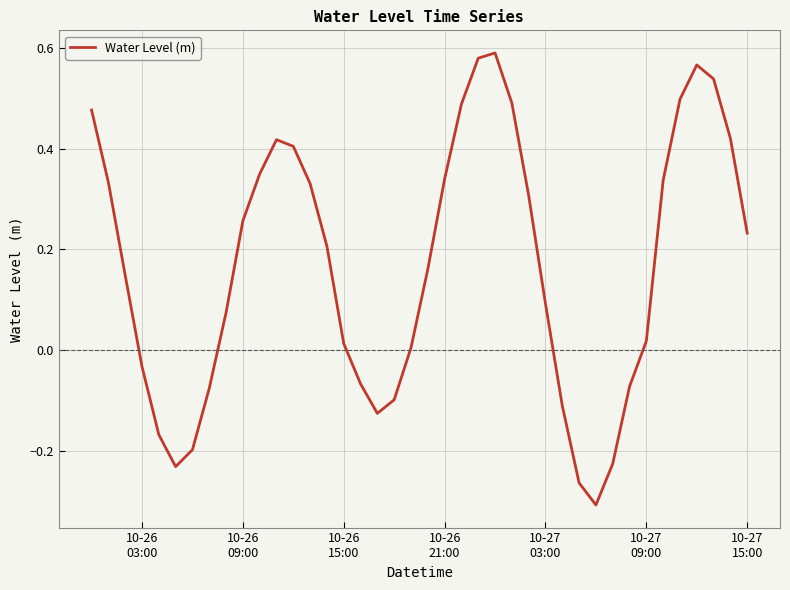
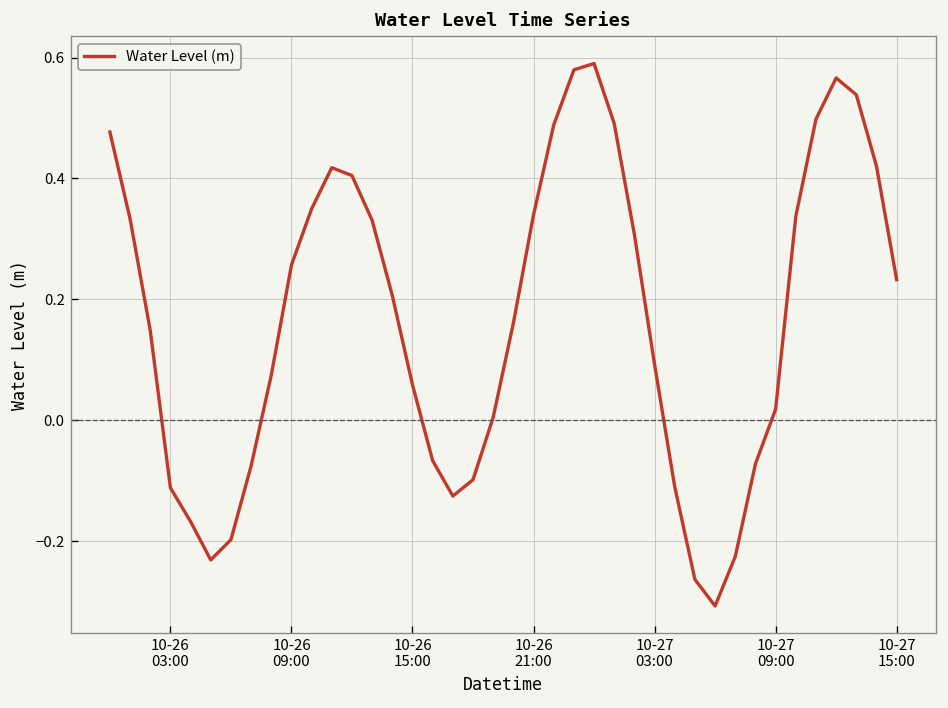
10-26 03:00: -0.03 -> -0.11
10-26 15:00: 0.01 -> 0.06
